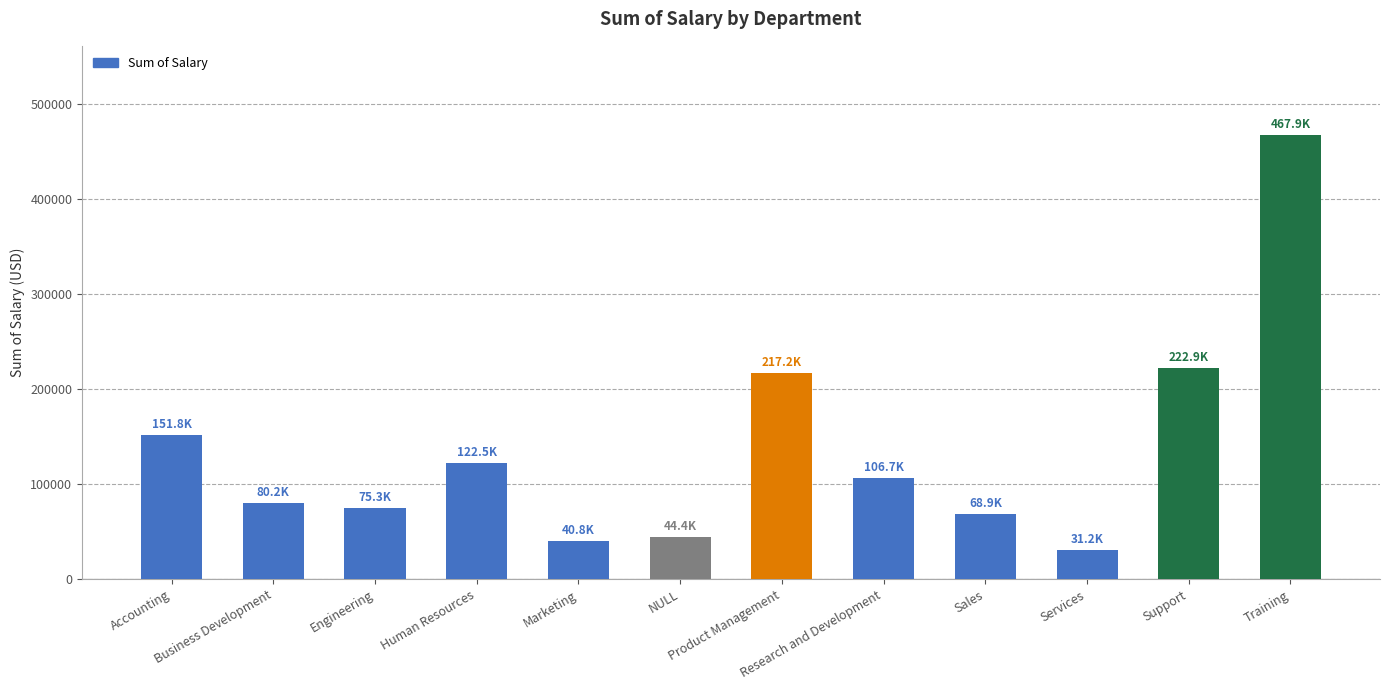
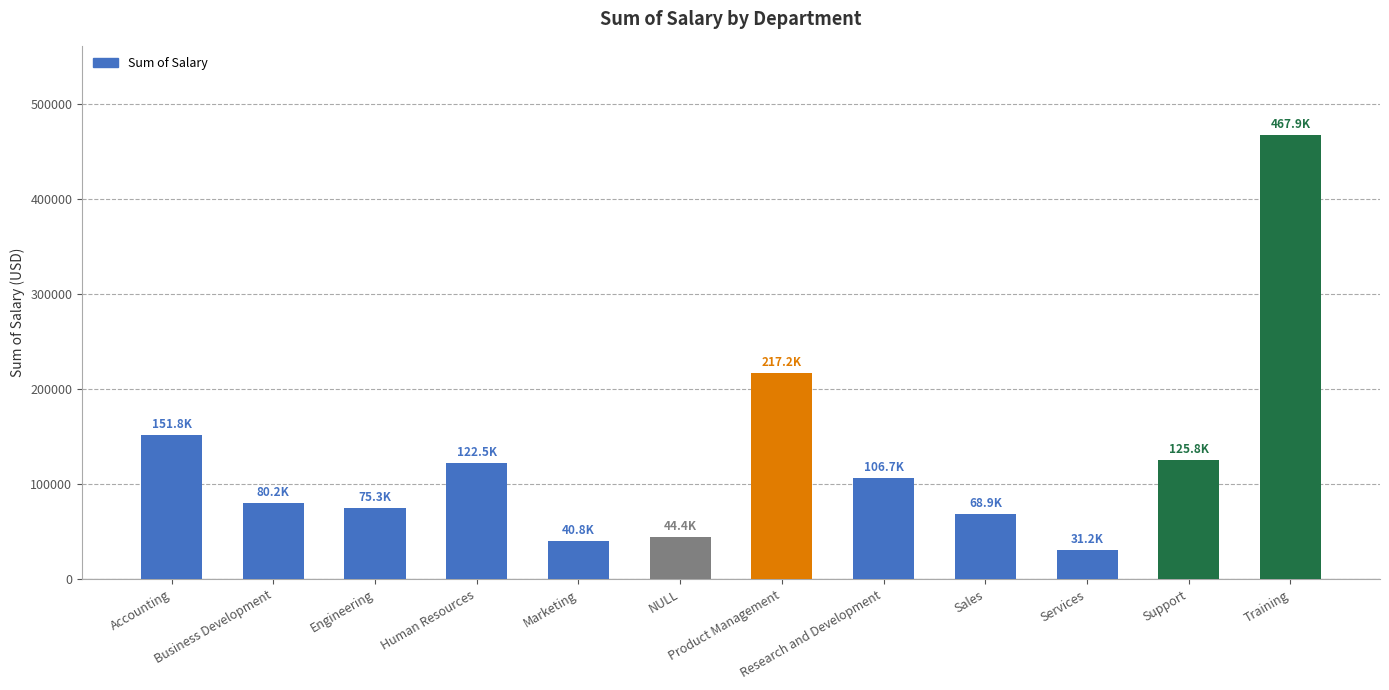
Support: 222.9K -> 125.8K
